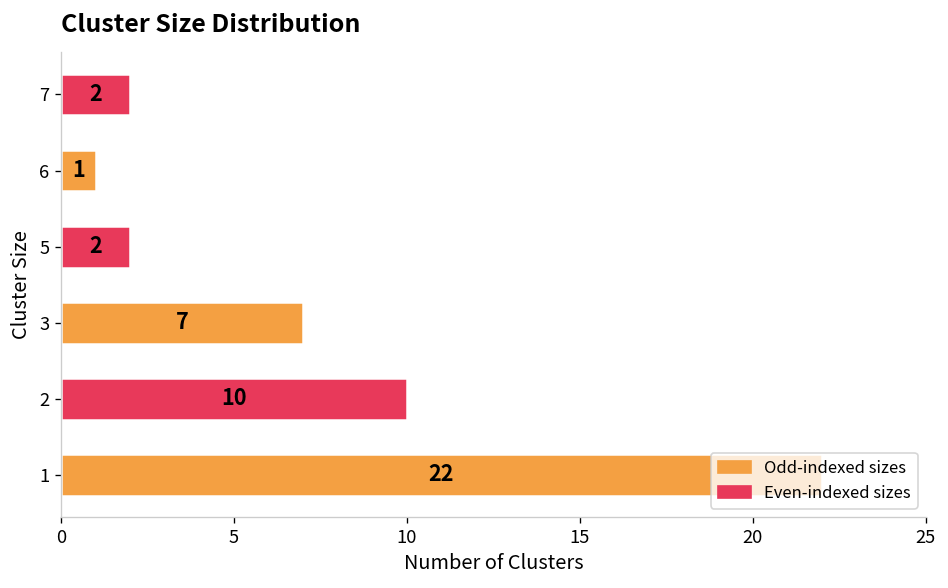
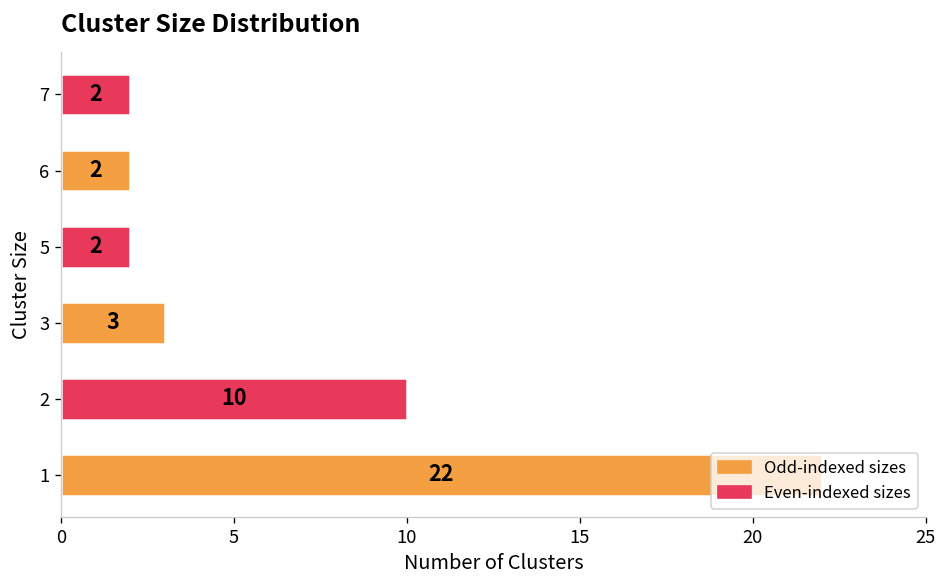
6: 1 -> 2
3: 7 -> 3
